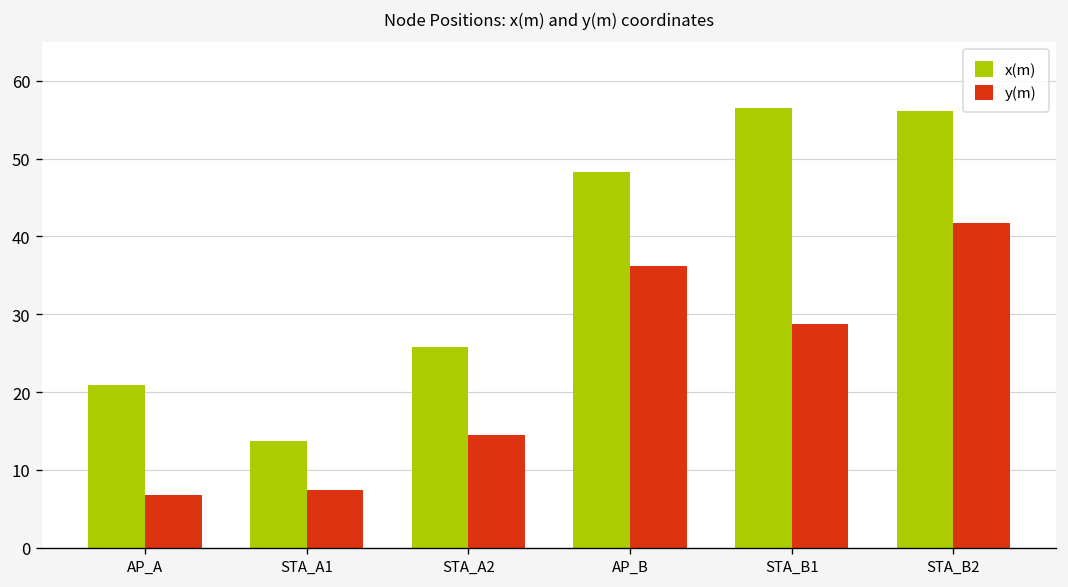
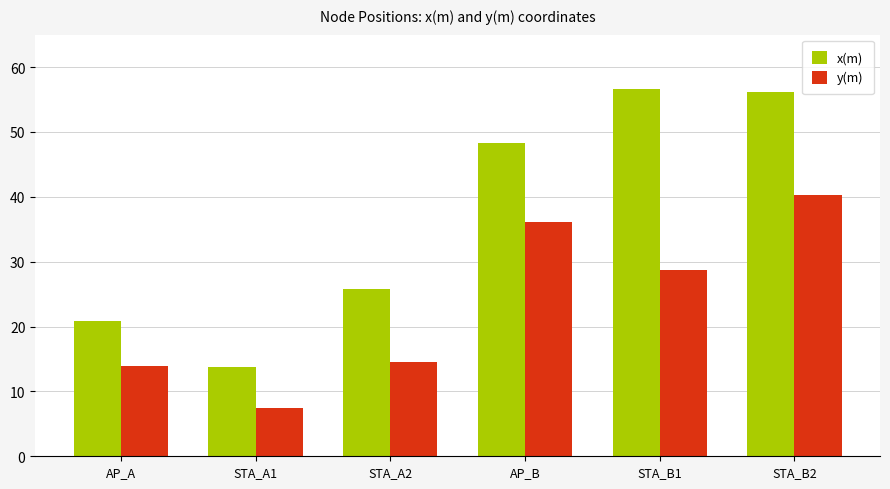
y(m), AP_A: 7 -> 14
y(m), STA_B2: 42 -> 40
